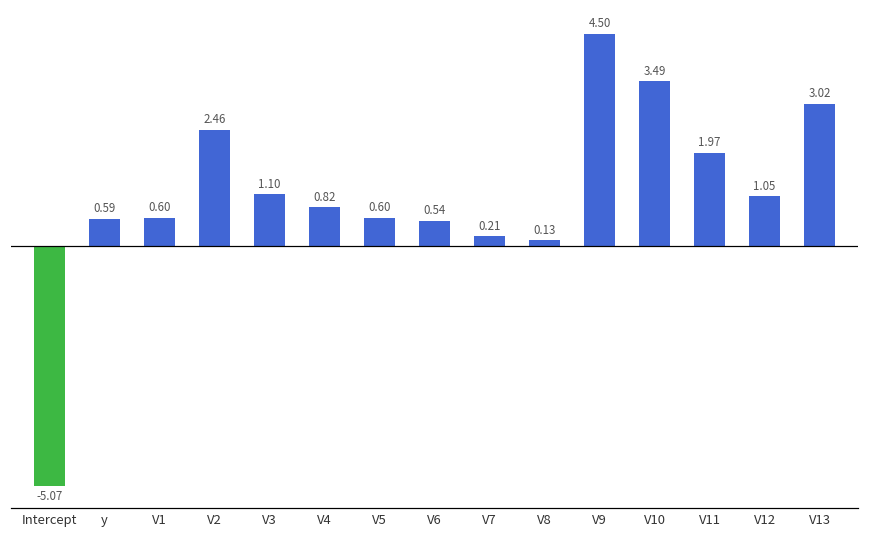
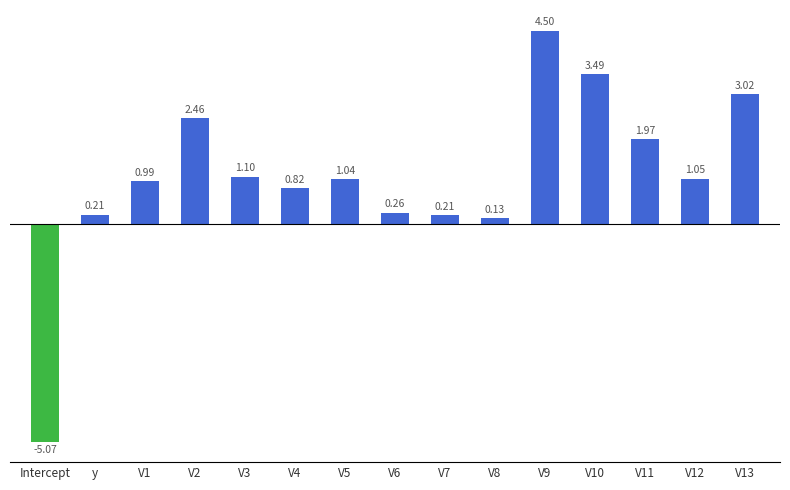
y: 0.59 -> 0.21
V1: 0.60 -> 0.99
V5: 0.60 -> 1.04
V6: 0.54 -> 0.26
